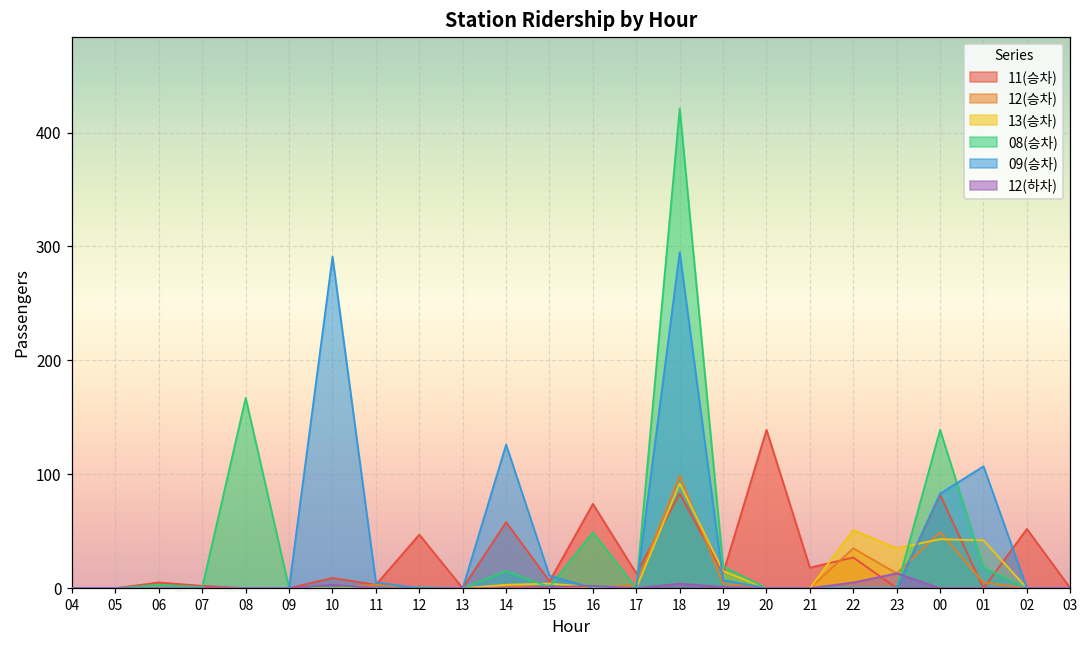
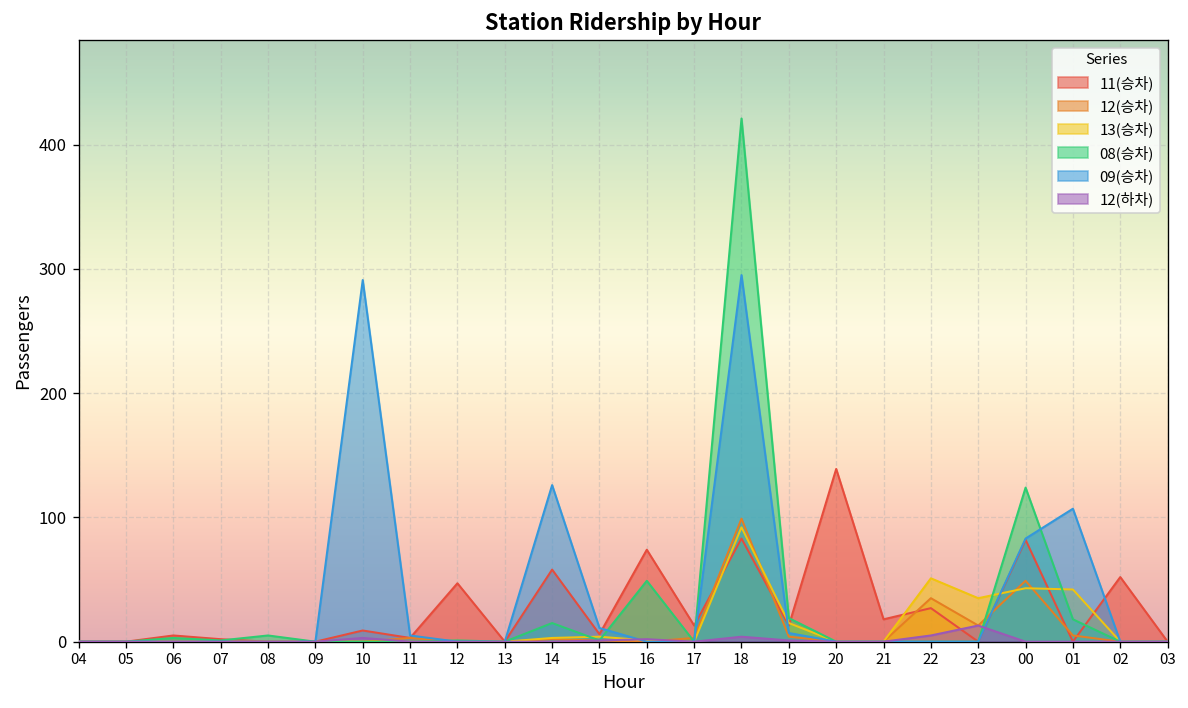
08(승차), 08: 167 -> 5
08(승차), 00: 139 -> 124
